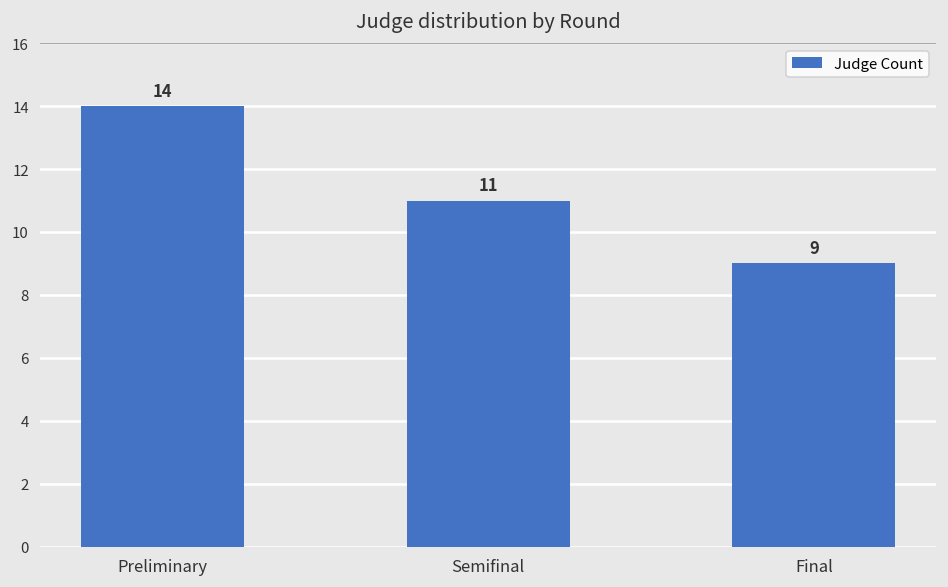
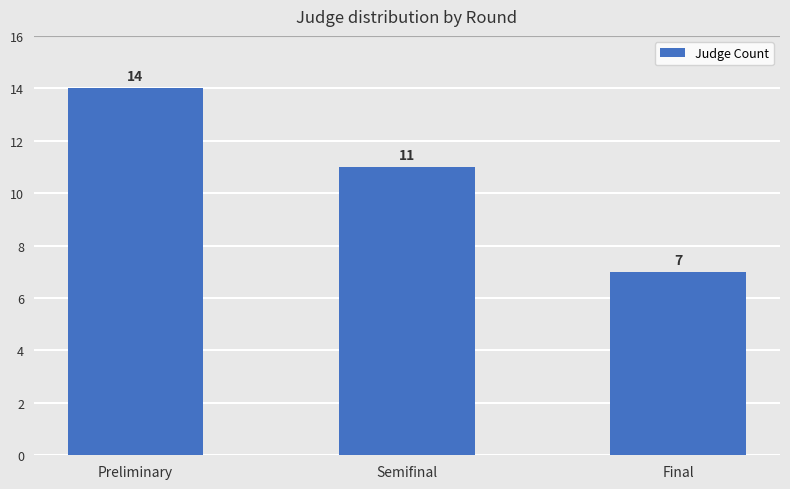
Final: 9 -> 7
